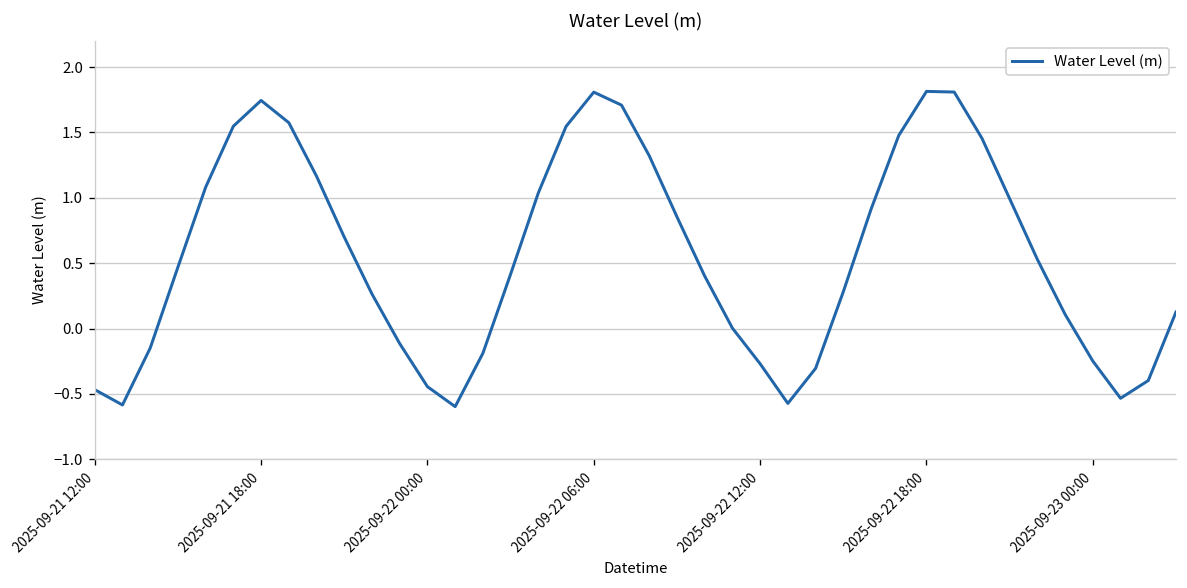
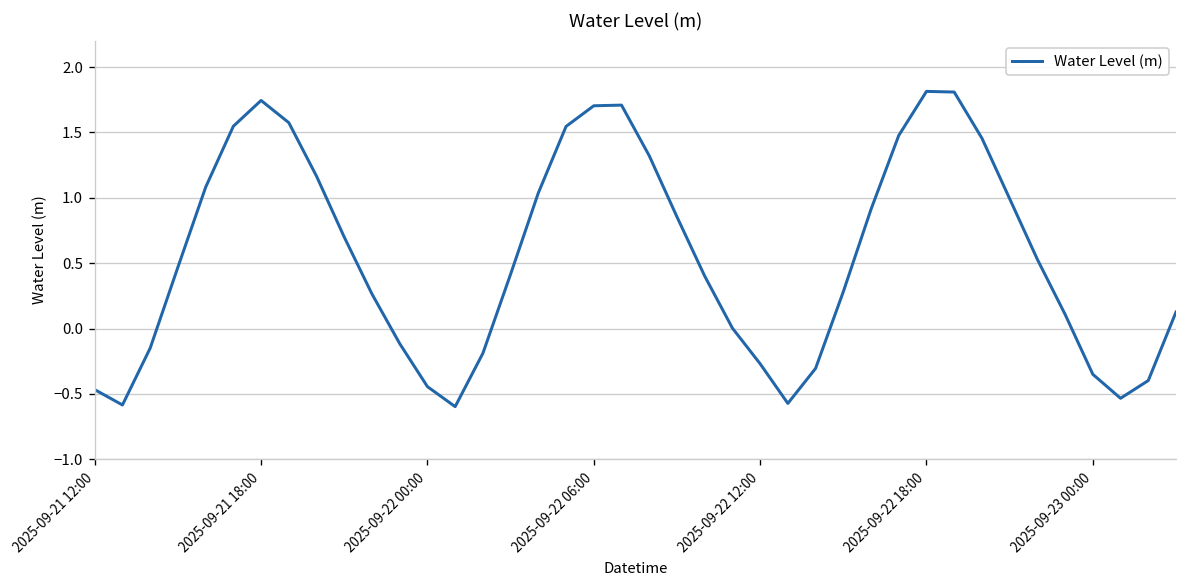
2025-09-22 06:00: 1.81 -> 1.70
2025-09-23 00:00: -0.25 -> -0.35
